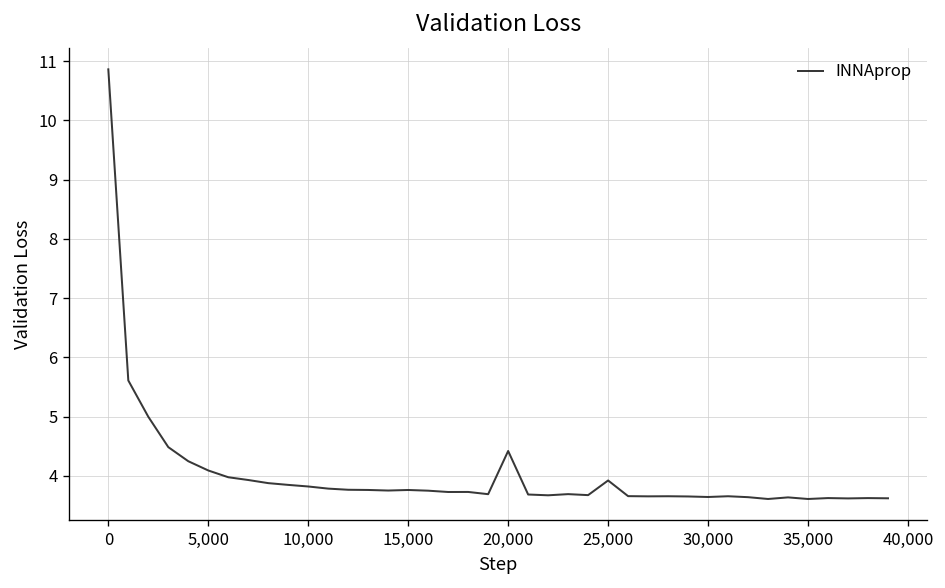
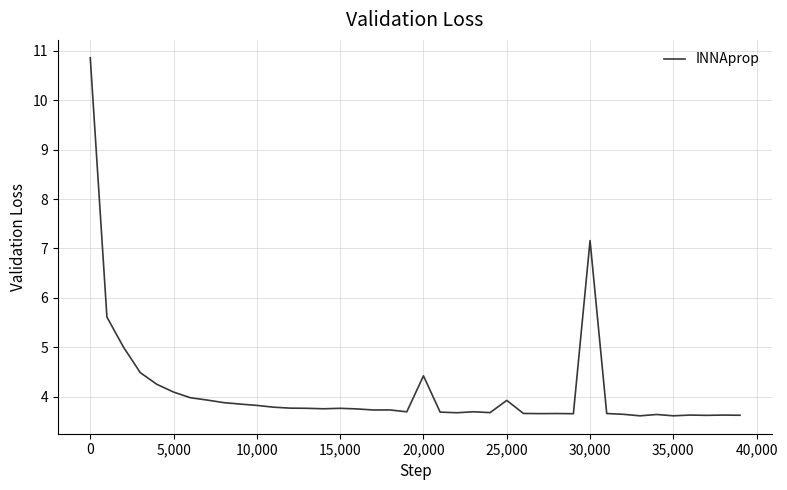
30,000: 3.6 -> 7.2
